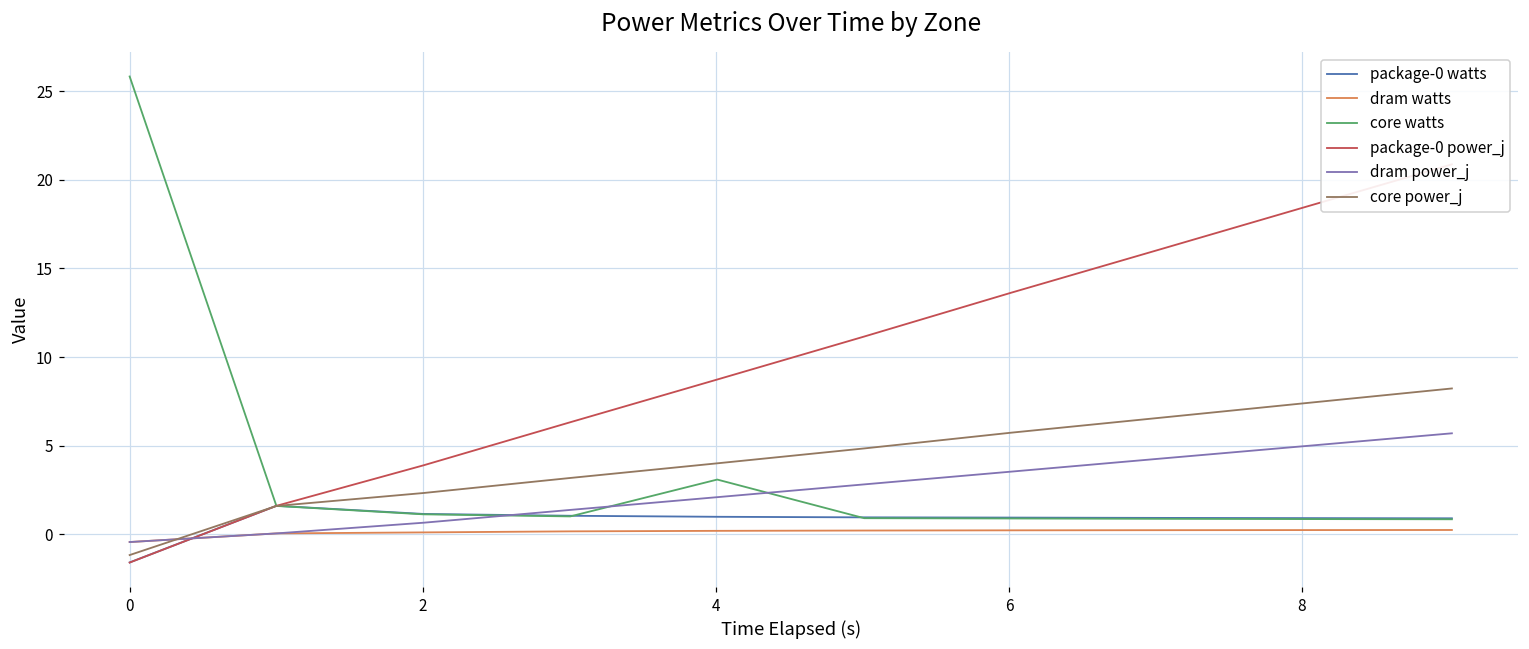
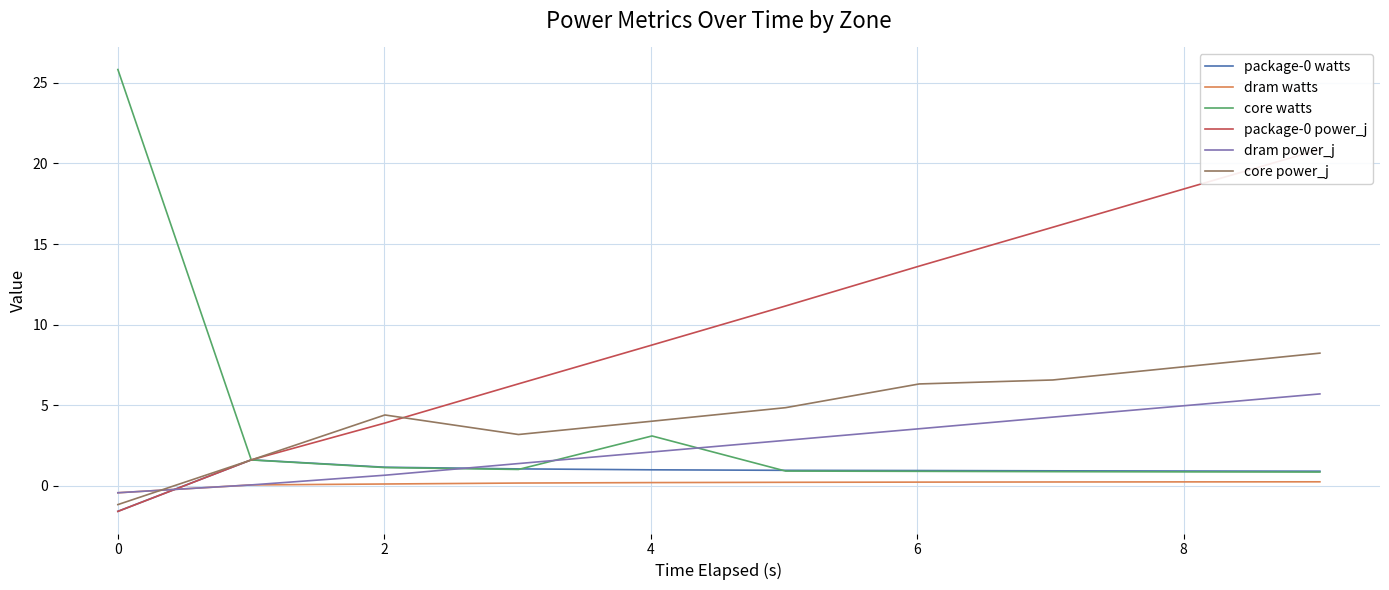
core power_j, 2: 2.3 -> 4.4
core power_j, 6: 5.7 -> 6.3
